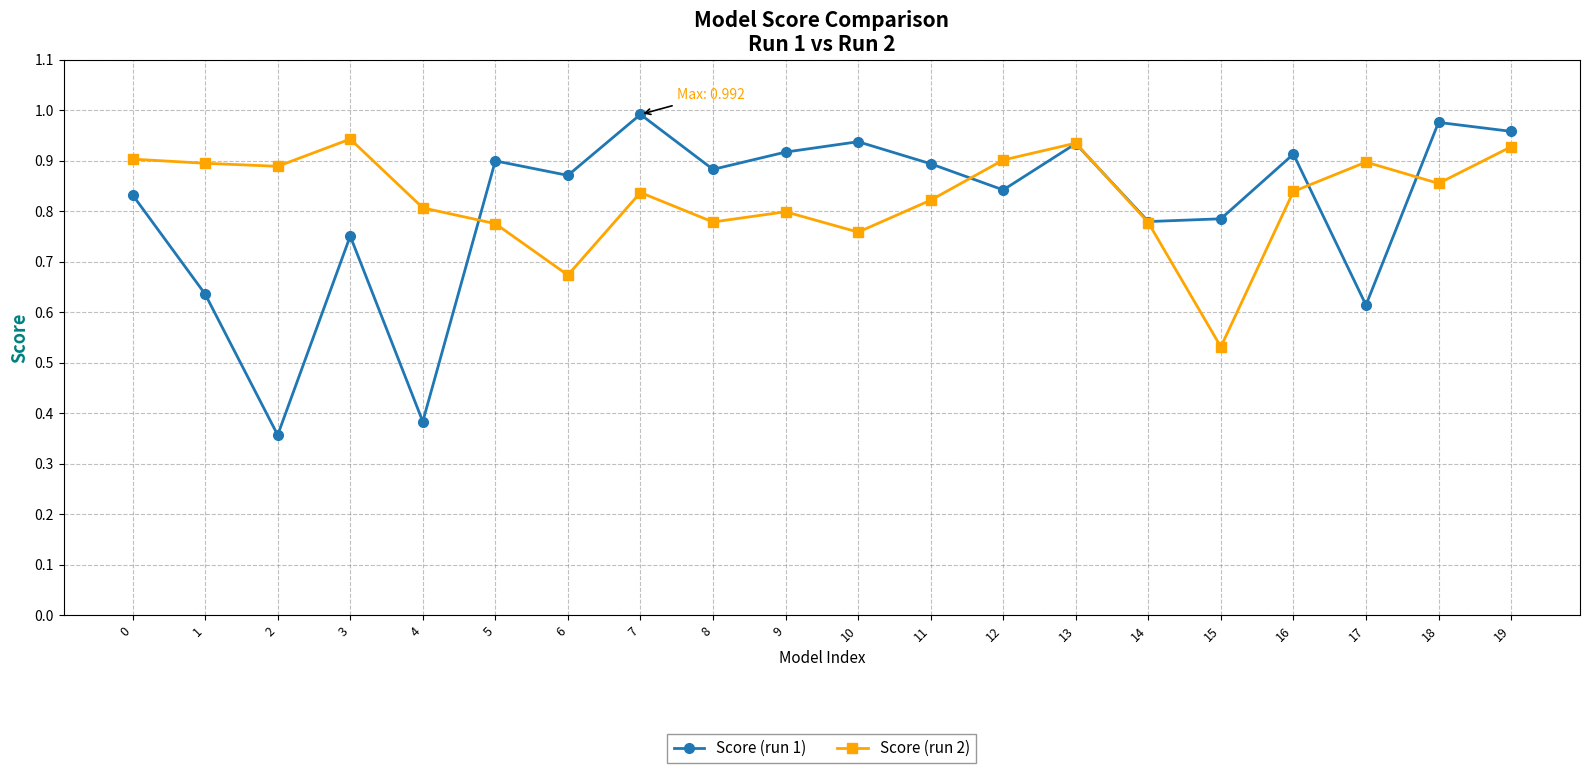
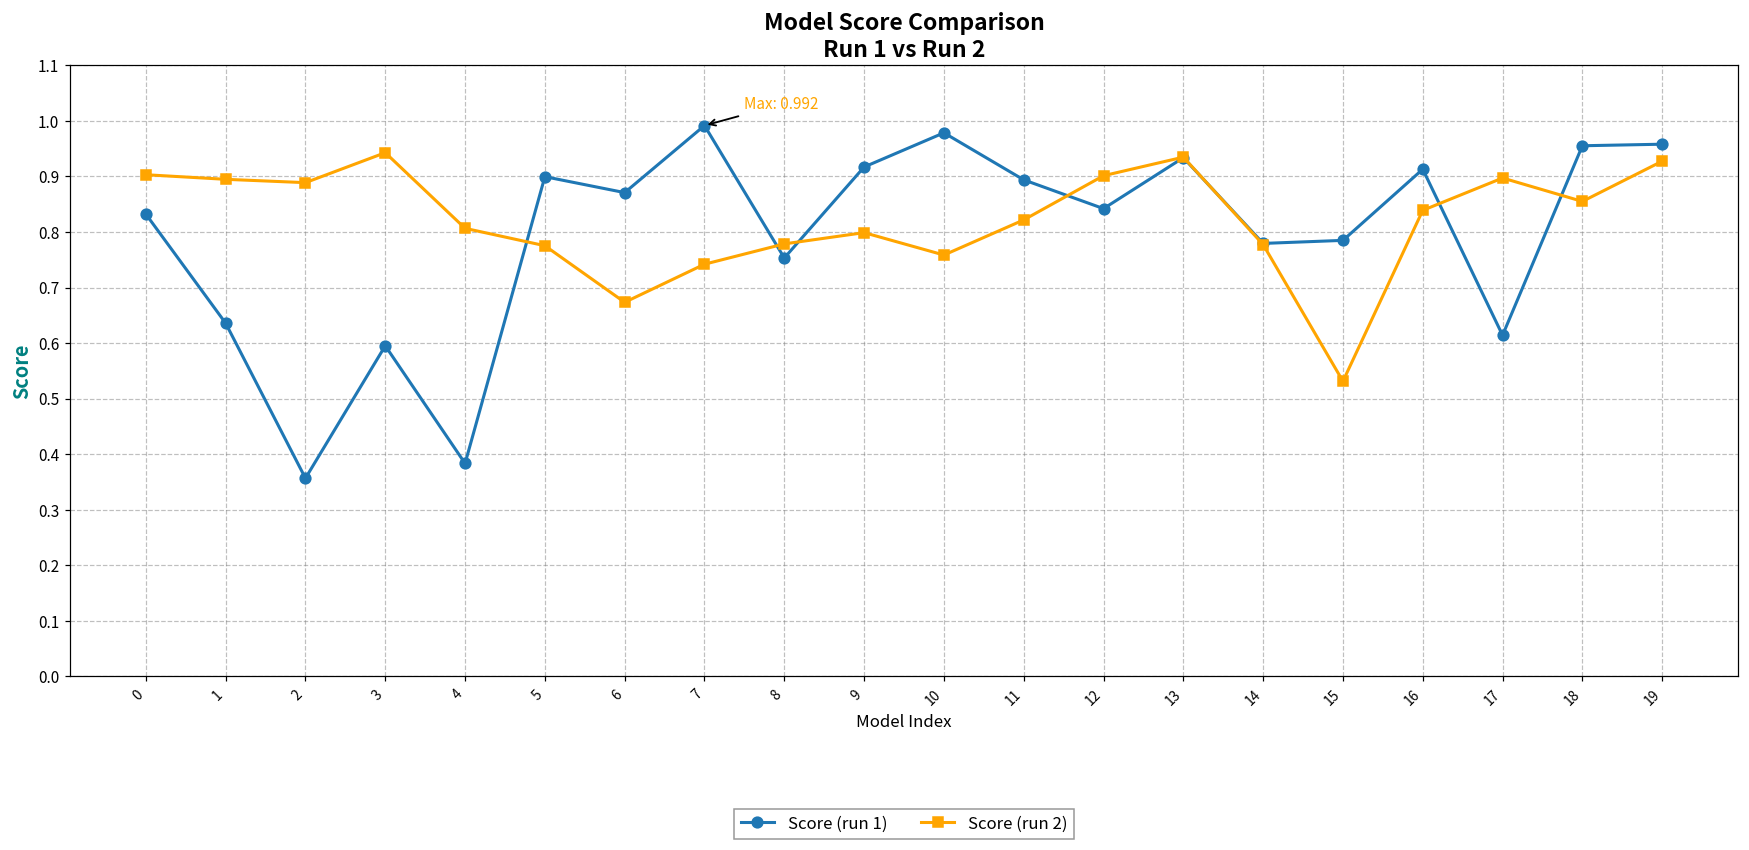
Score (run 1), 3: 0.75 -> 0.60
Score (run 2), 7: 0.84 -> 0.74
Score (run 1), 8: 0.88 -> 0.75
Score (run 1), 10: 0.94 -> 0.98
Score (run 1), 18: 0.98 -> 0.96
